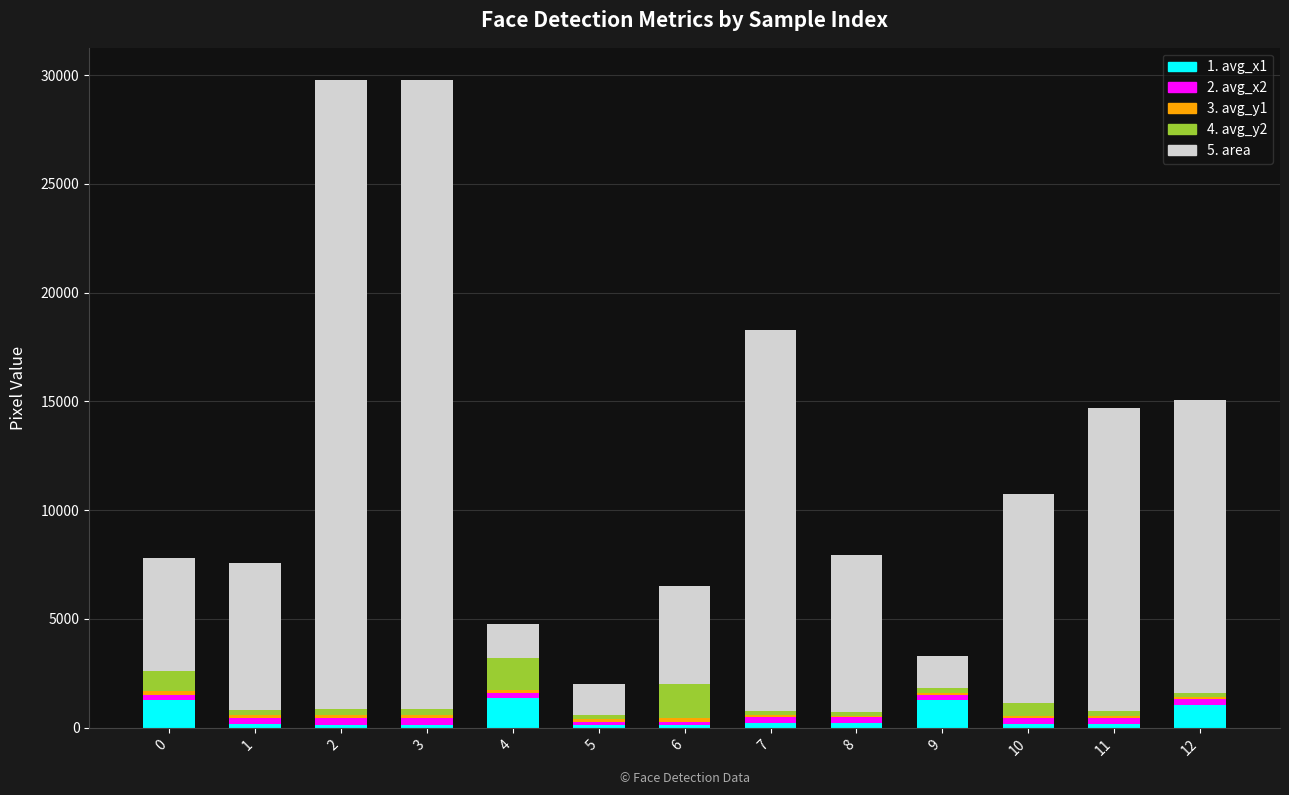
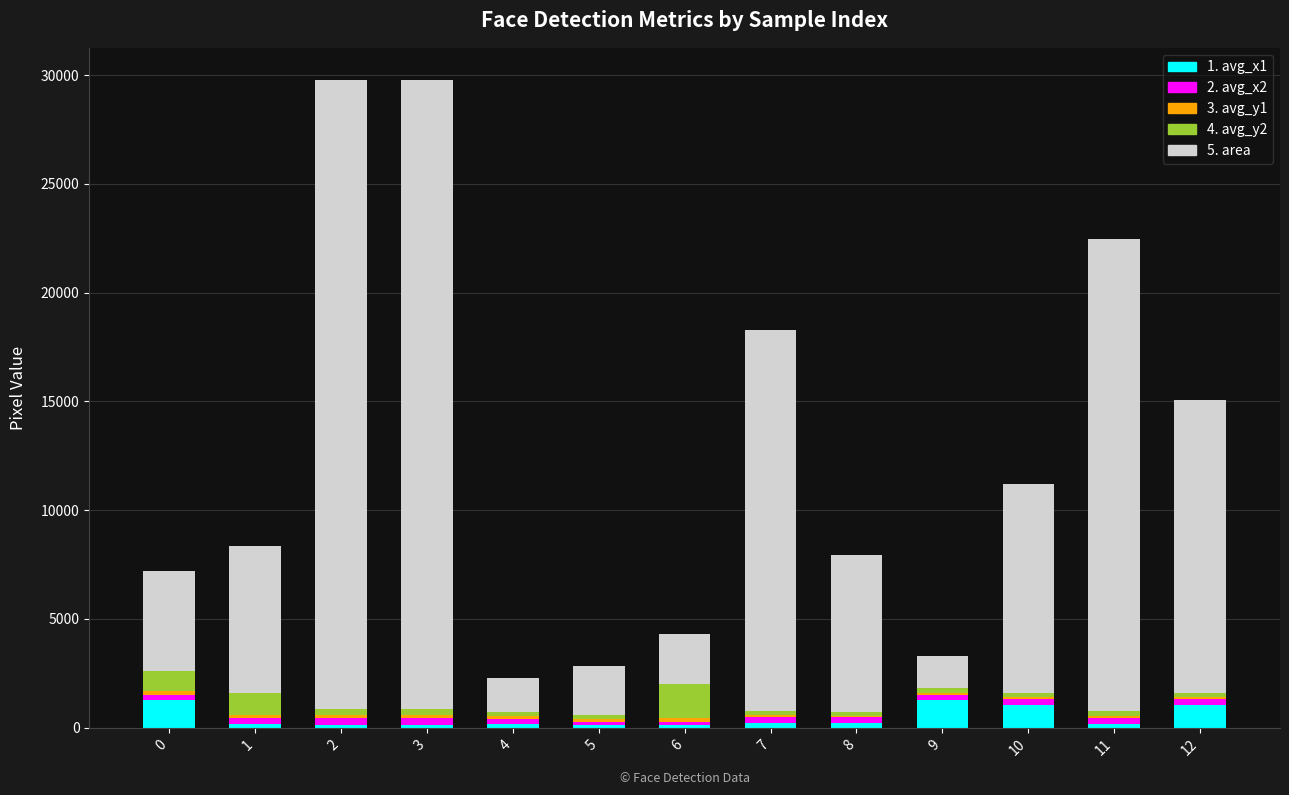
5. area, 0: 5200 -> 4600
4. avg_y2, 1: 200 -> 1000
1. avg_x1, 4: 1400 -> 200
4. avg_y2, 4: 1400 -> 200
5. area, 5: 1400 -> 2300
5. area, 6: 4500 -> 2300
1. avg_x1, 10: 200 -> 1000
4. avg_y2, 10: 600 -> 200
5. area, 11: 13900 -> 21700
